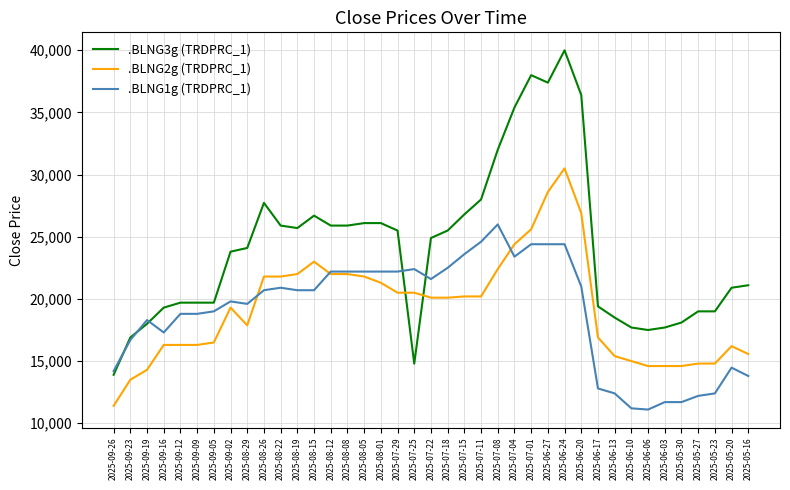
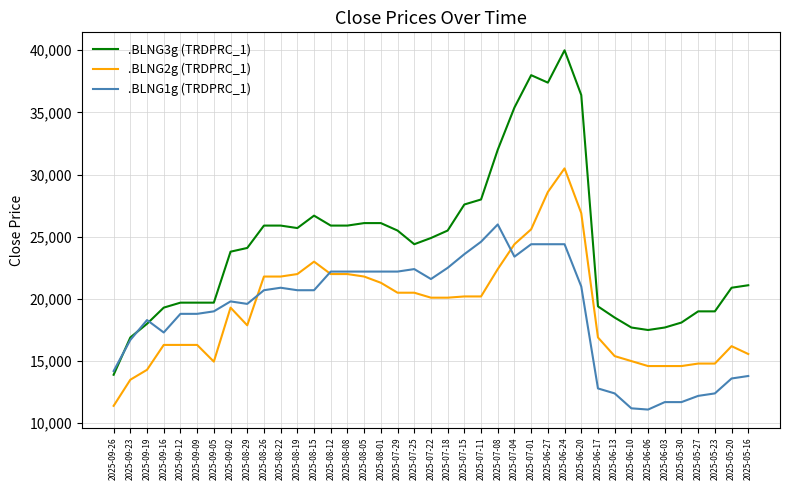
.BLNG2g (TRDPRC_1), 2025-09-05: 16,500 -> 15,000
.BLNG3g (TRDPRC_1), 2025-08-26: 27,700 -> 25,900
.BLNG3g (TRDPRC_1), 2025-07-25: 14,800 -> 24,400
.BLNG3g (TRDPRC_1), 2025-07-15: 26,800 -> 27,600
.BLNG1g (TRDPRC_1), 2025-05-20: 14,500 -> 13,600
